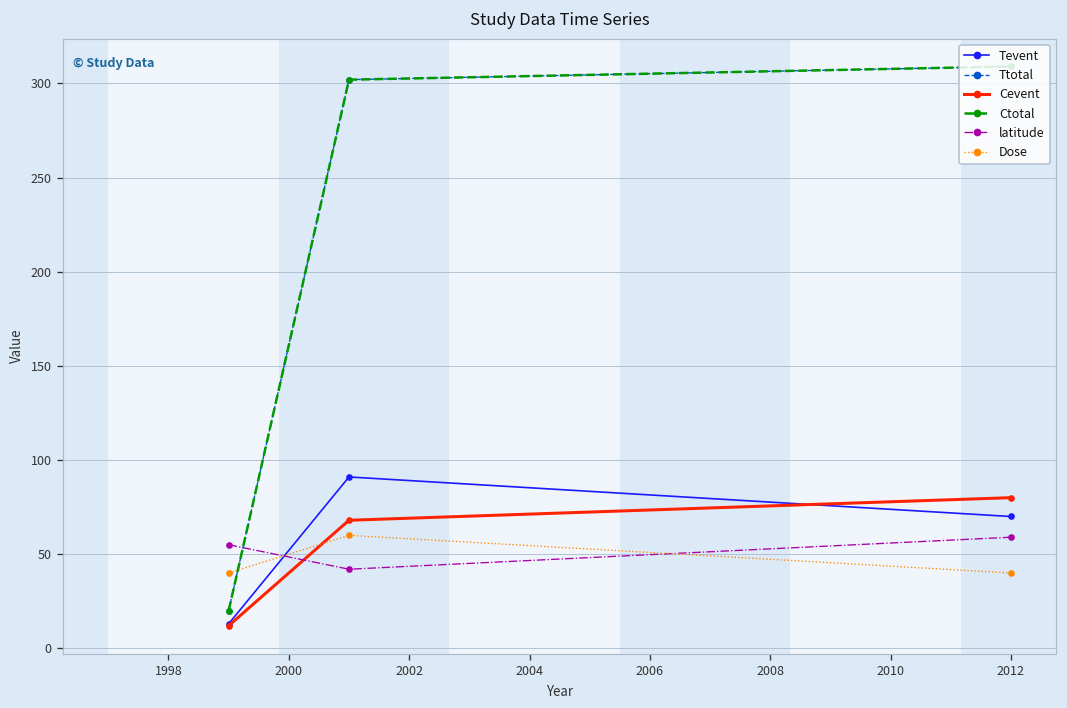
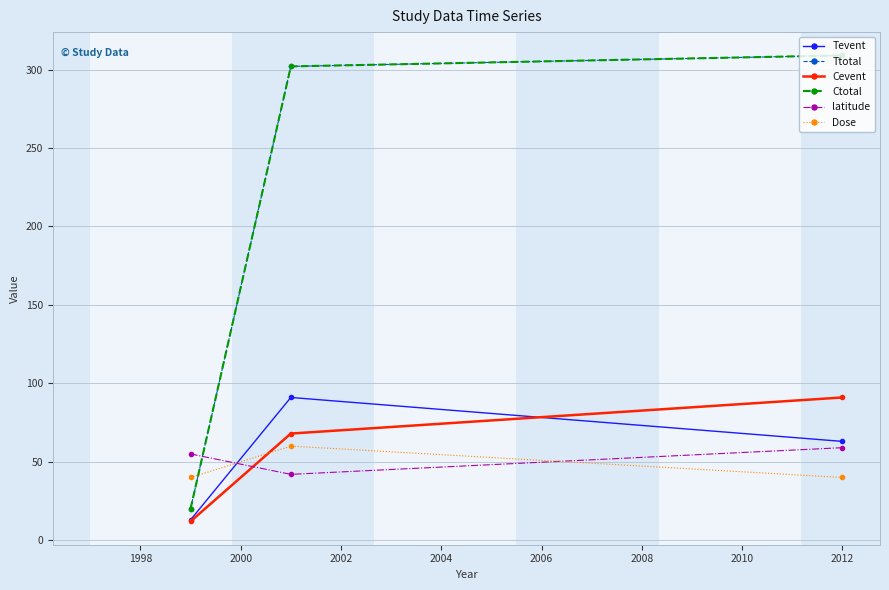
Tevent, 2012: 70 -> 63
Cevent, 2012: 80 -> 91
